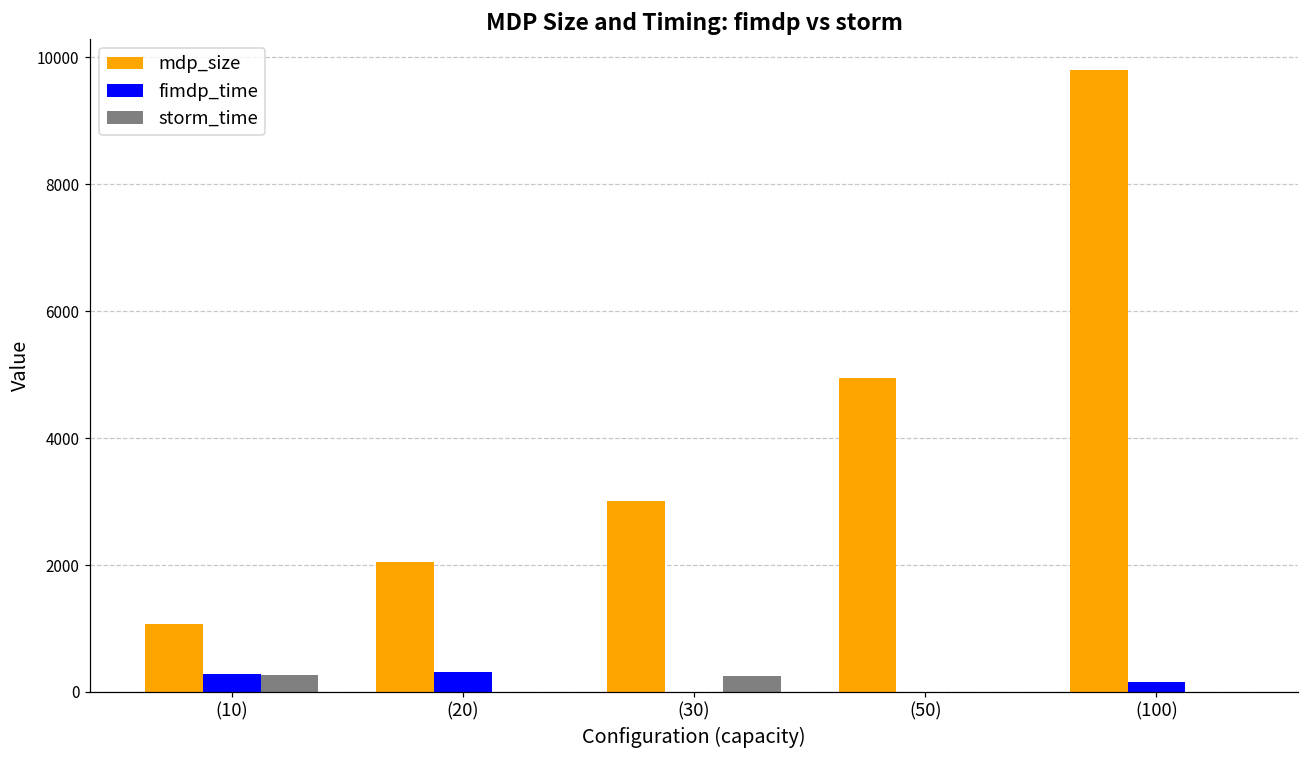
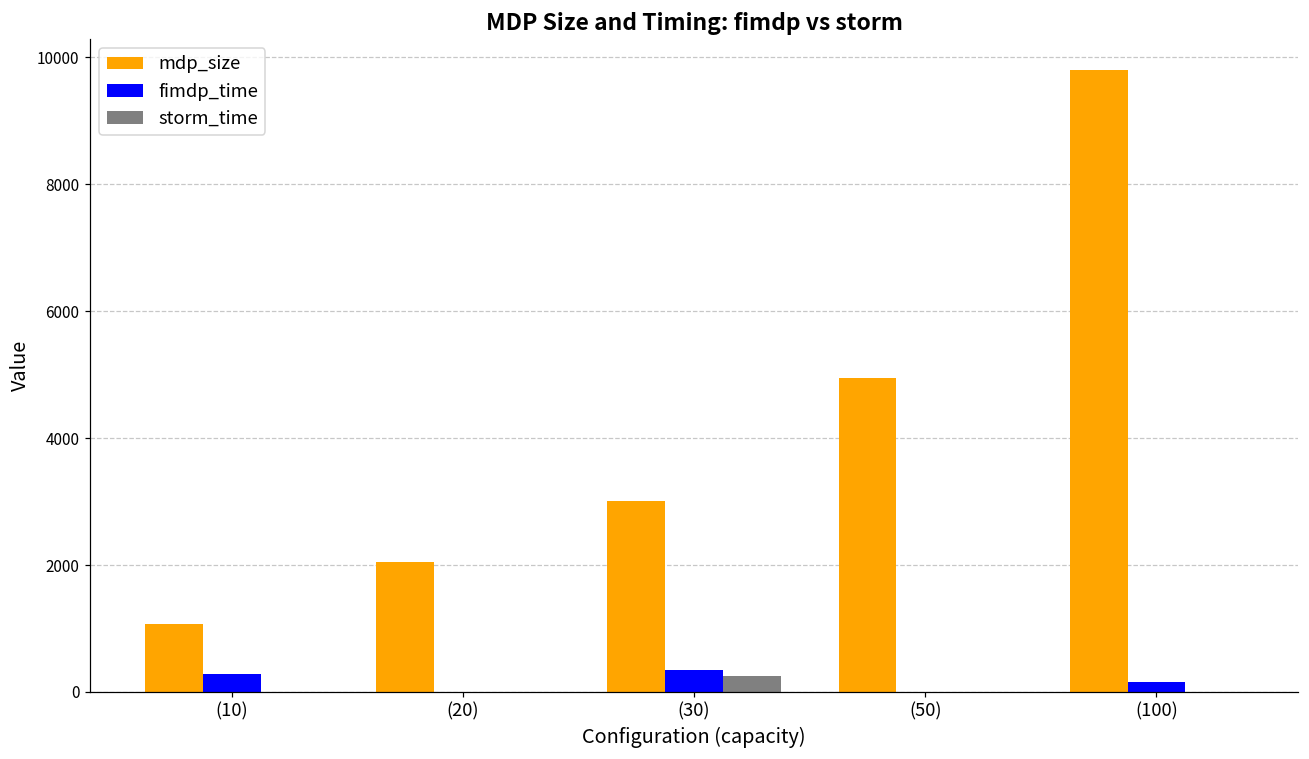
storm_time, (10): 300 -> 0
fimdp_time, (20): 300 -> 0
fimdp_time, (30): 0 -> 300
